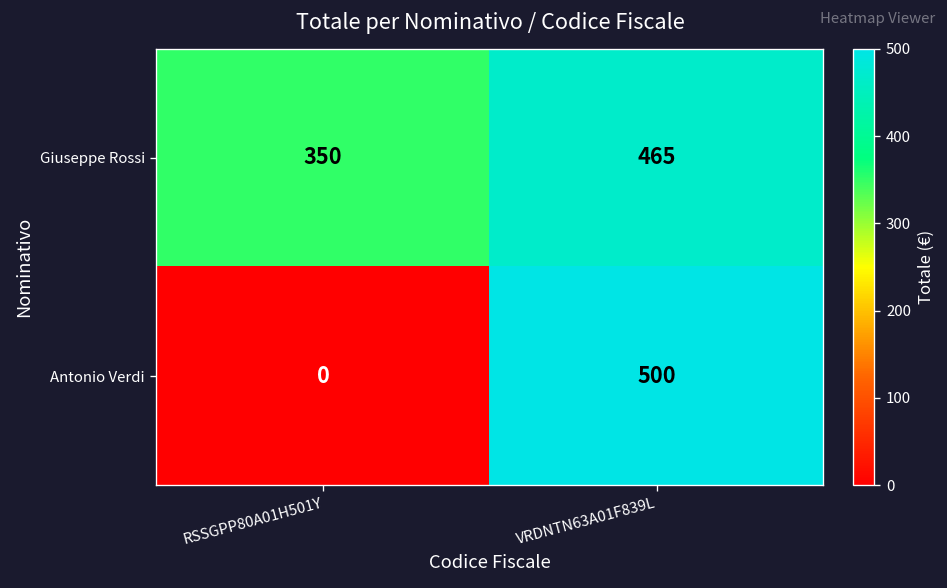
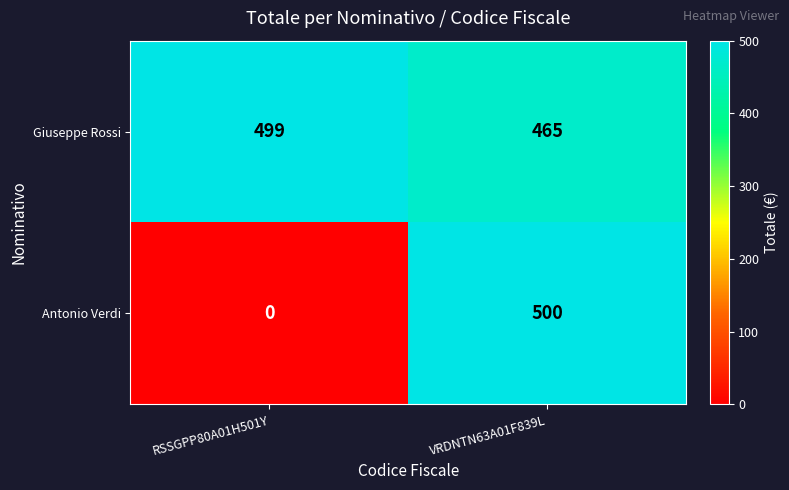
Giuseppe Rossi, RSSGPP80A01H501Y: 350 -> 499
